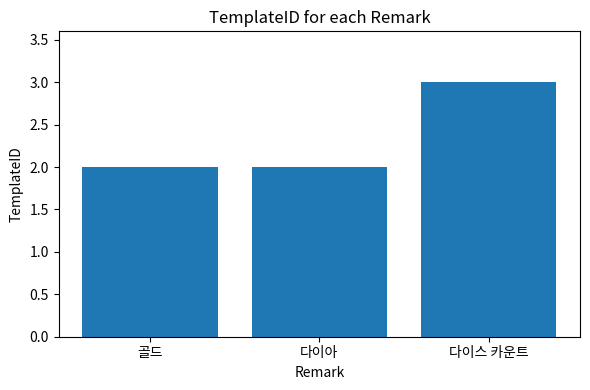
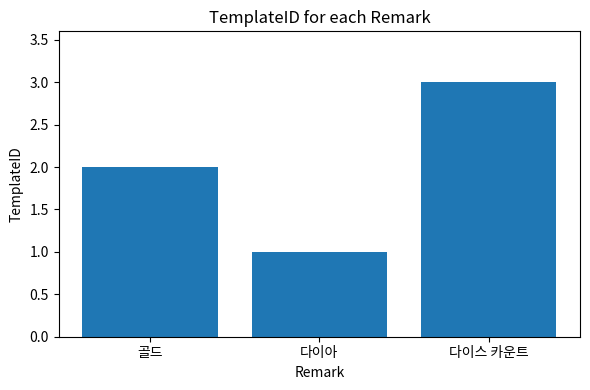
다이아: 2 -> 1
